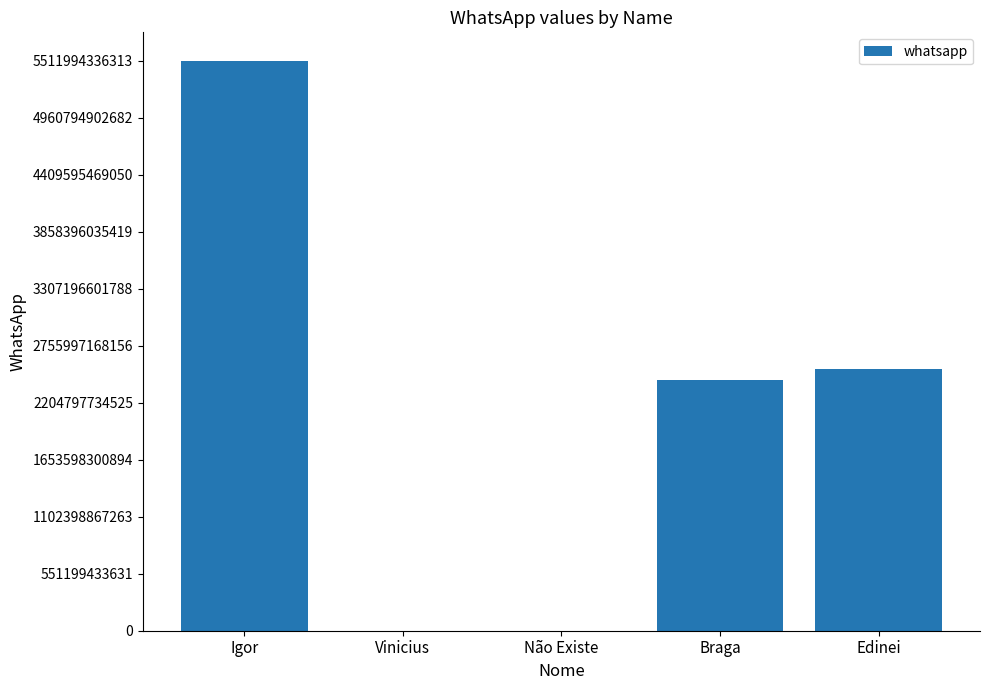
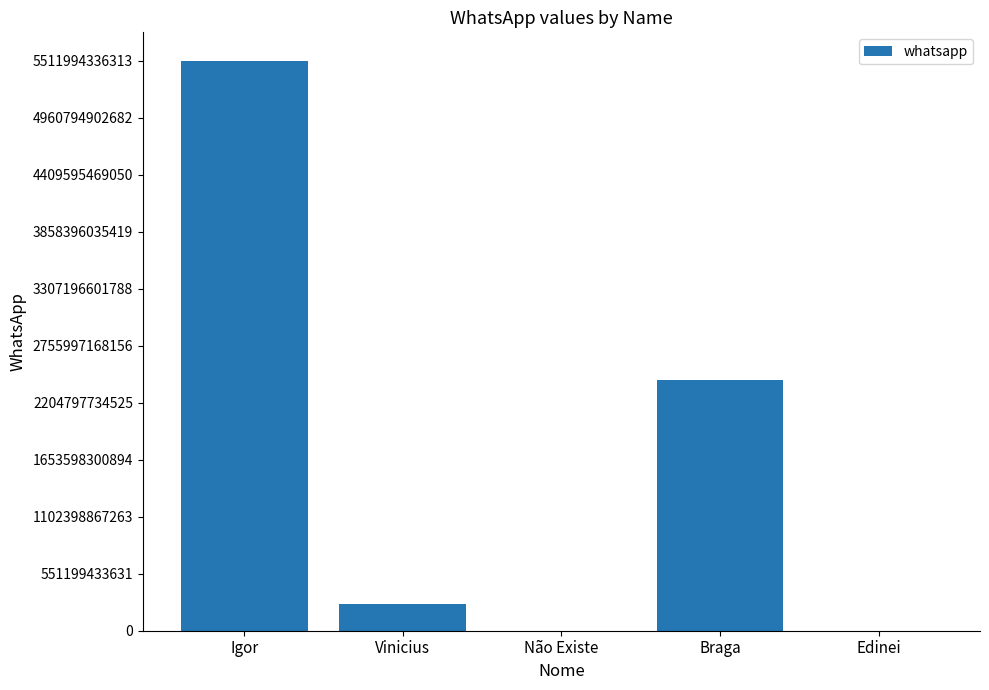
Vinicius: 0 -> 260000000000
Edinei: 2530000000000 -> 0
